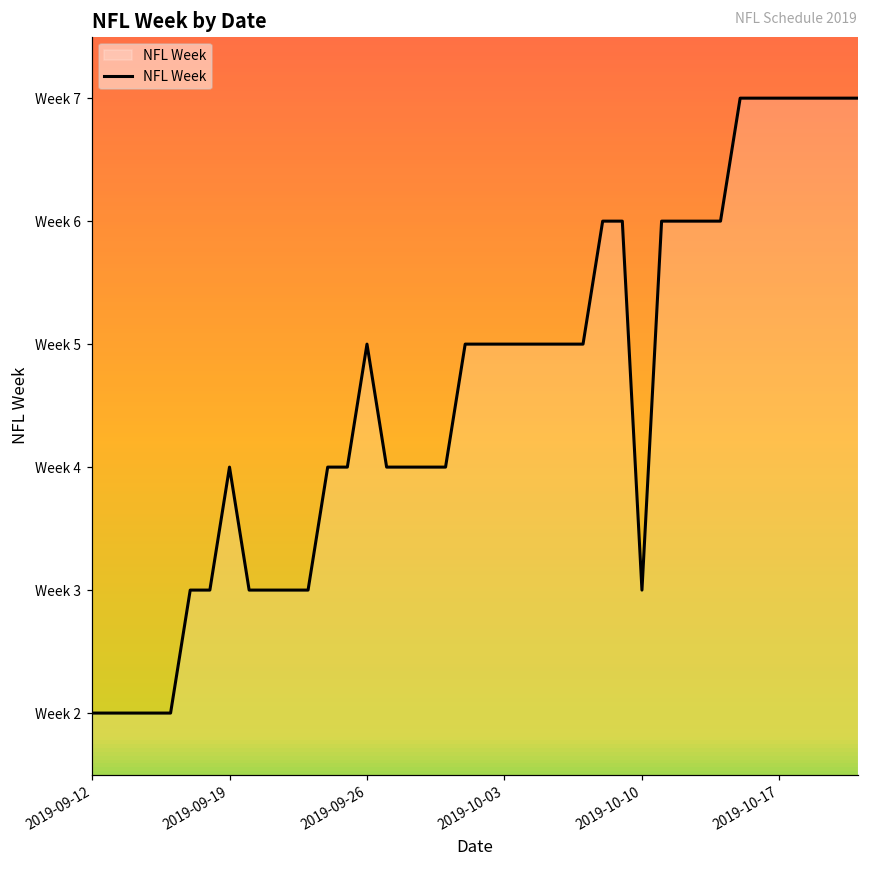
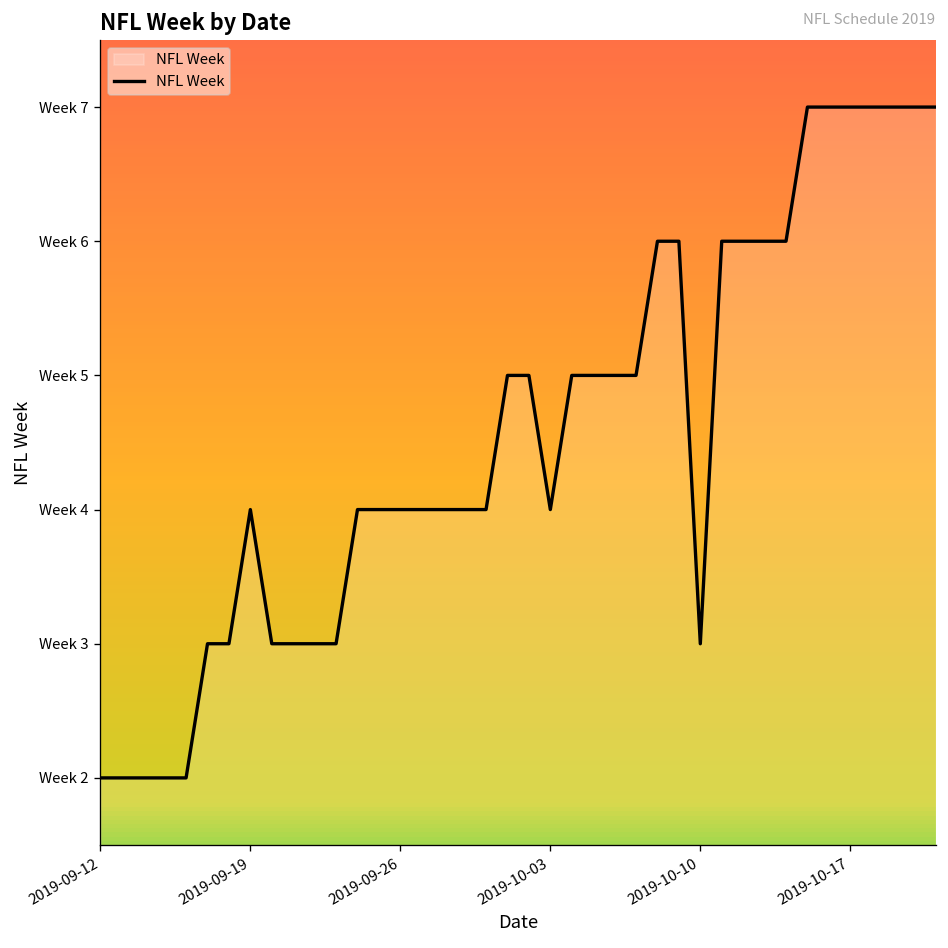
2019-09-26: Week 5 -> Week 4
2019-10-03: Week 5 -> Week 4
